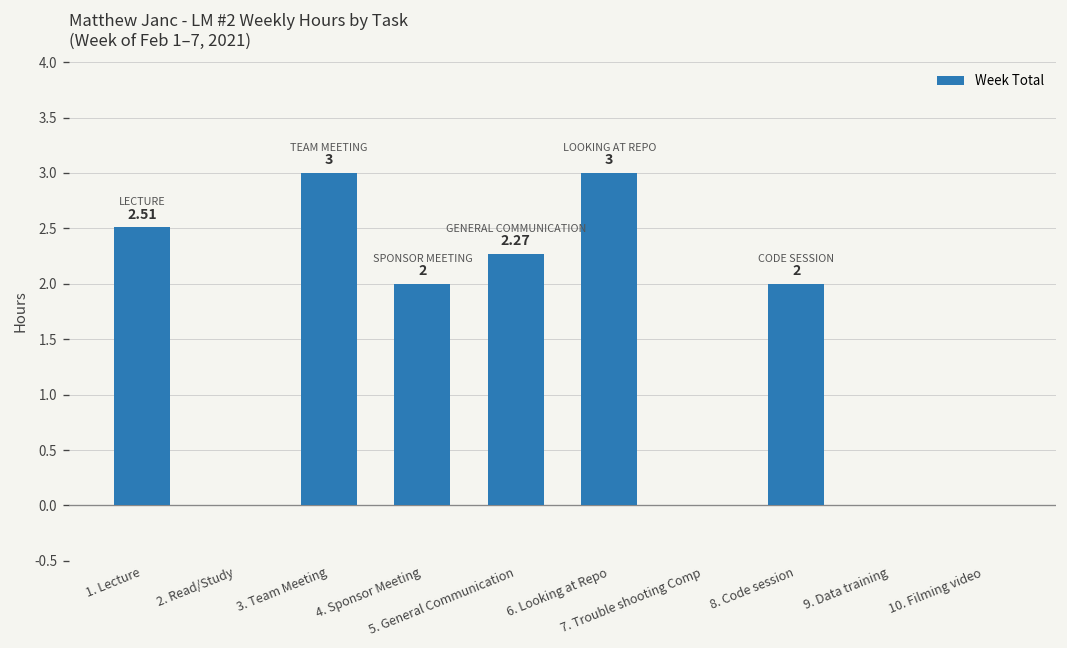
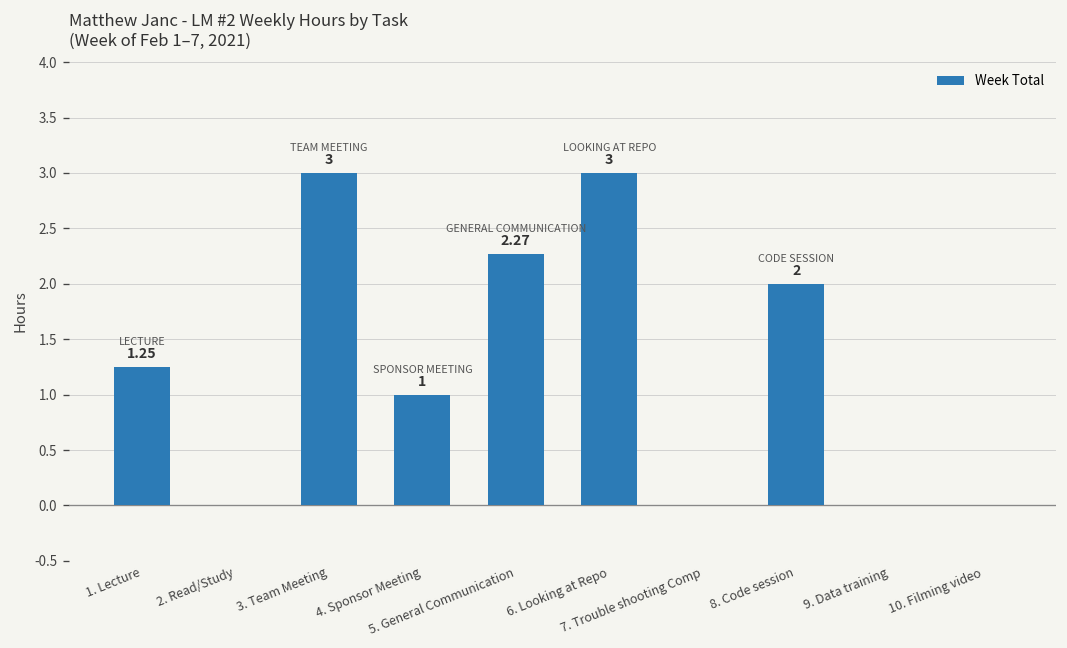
1. Lecture: 2.51 -> 1.25
4. Sponsor Meeting: 2 -> 1
